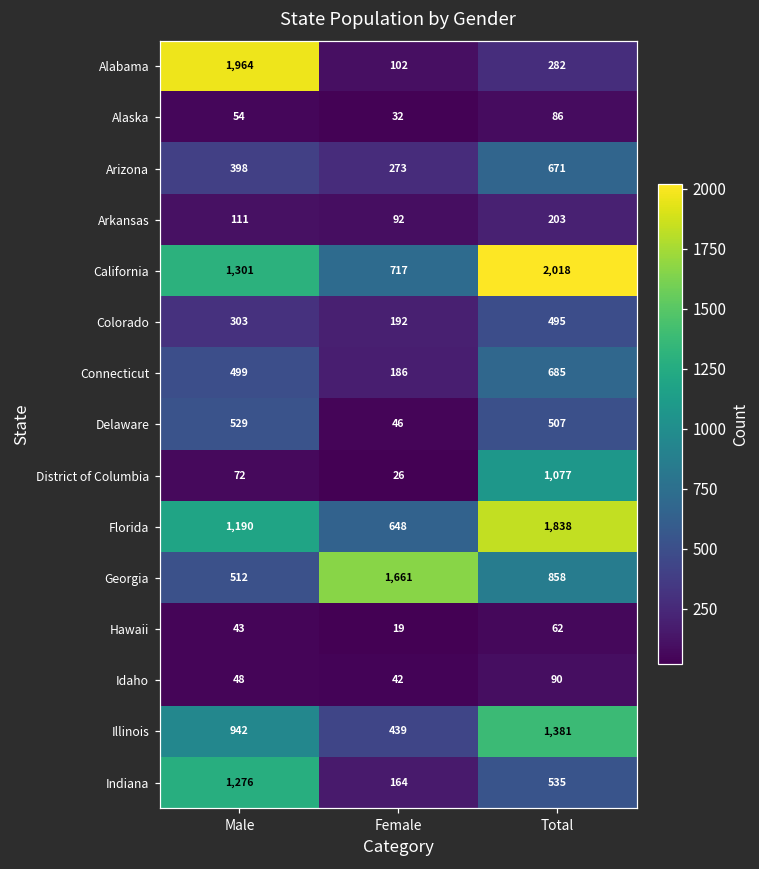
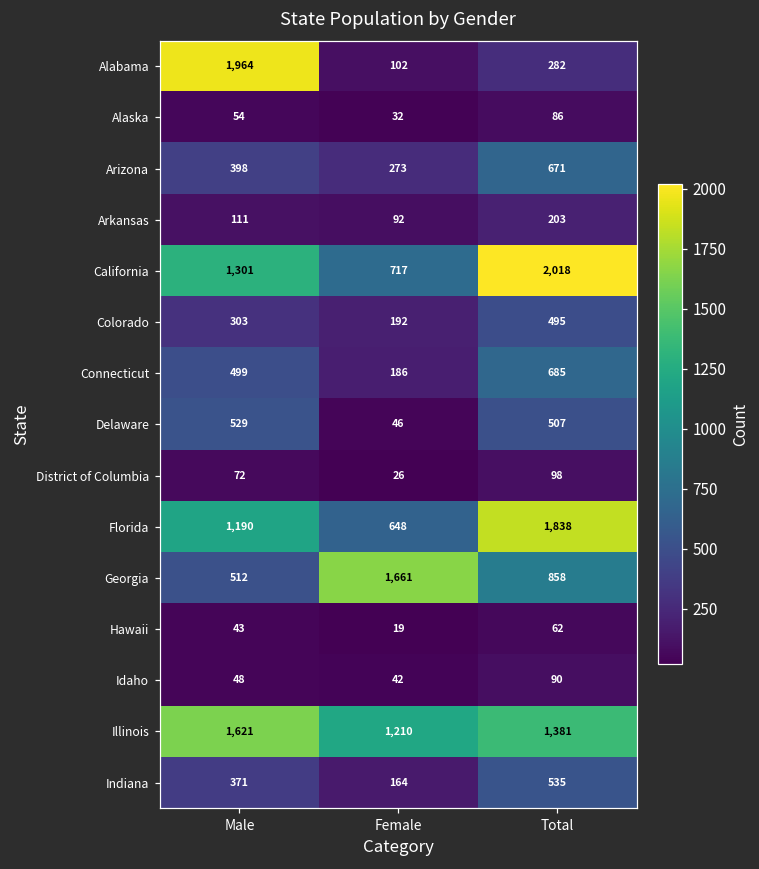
District of Columbia, Total: 1,077 -> 98
Illinois, Male: 942 -> 1,621
Illinois, Female: 439 -> 1,210
Indiana, Male: 1,276 -> 371
